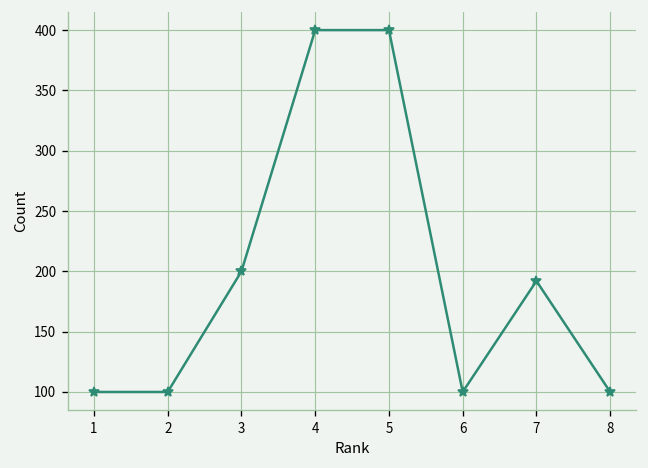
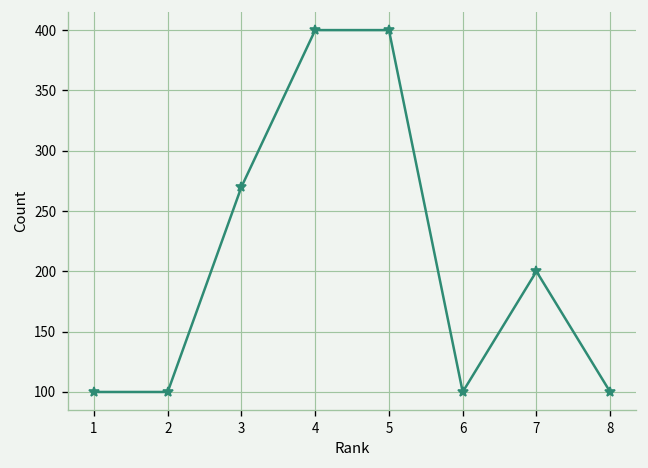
3: 200 -> 270
7: 192 -> 200
